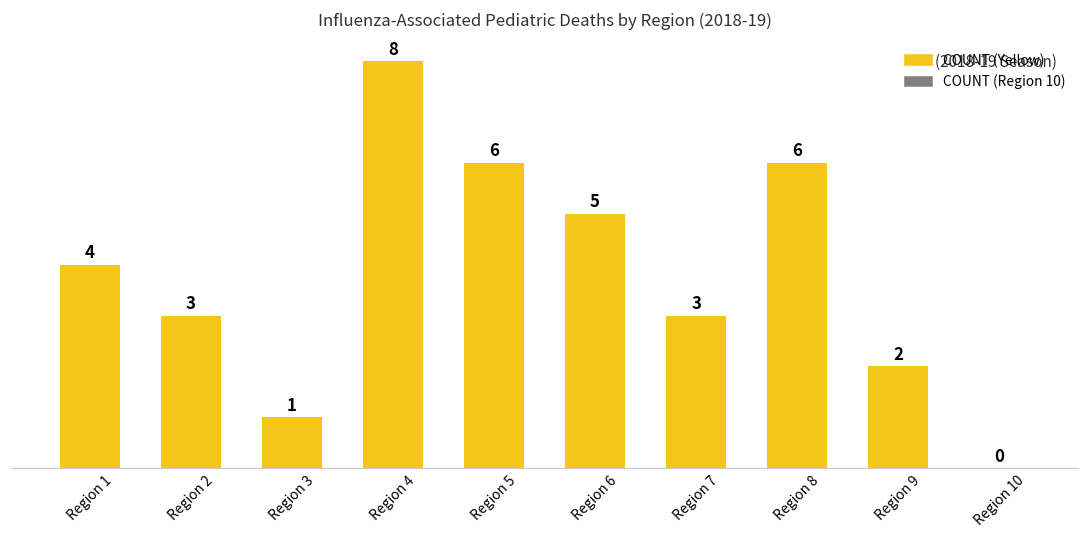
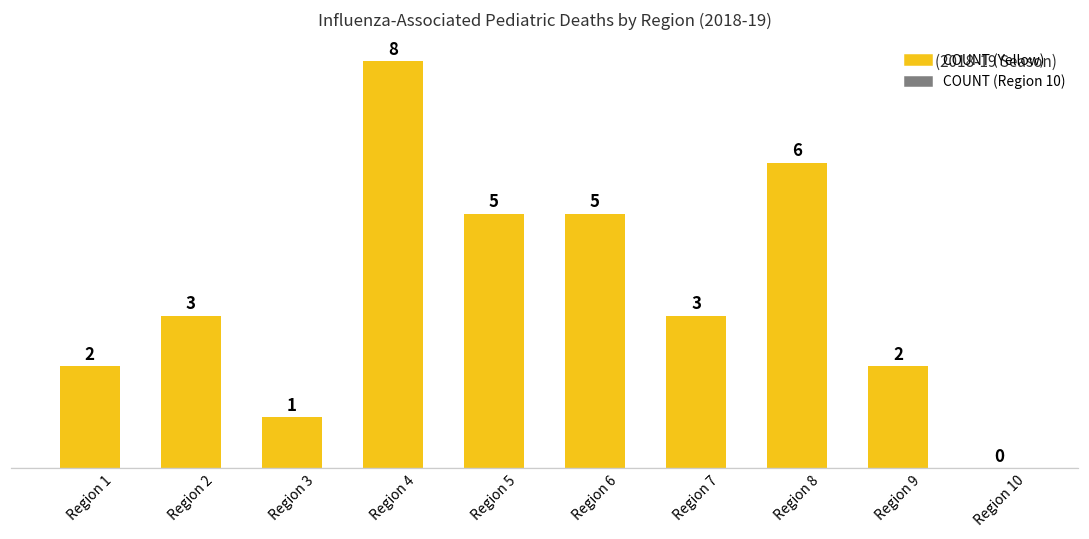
Region 1: 4 -> 2
Region 5: 6 -> 5
